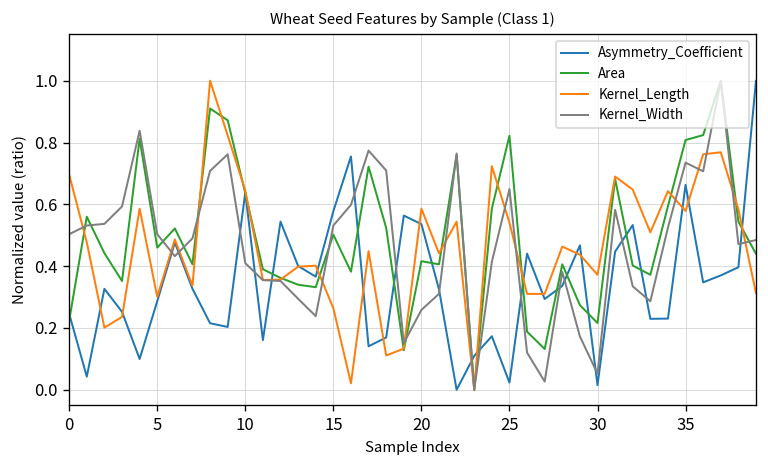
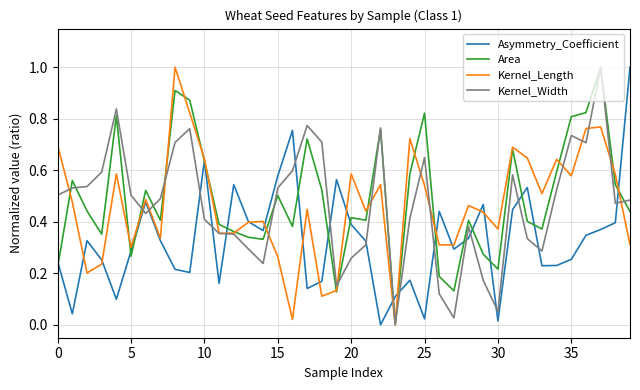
Area, 5: 0.46 -> 0.27
Asymmetry_Coefficient, 20: 0.54 -> 0.39
Asymmetry_Coefficient, 35: 0.66 -> 0.25
